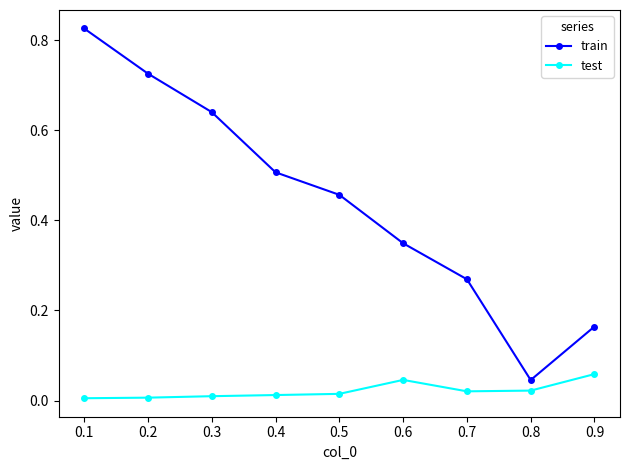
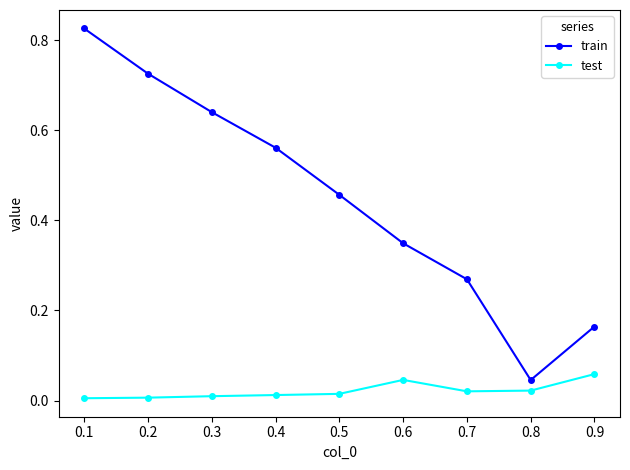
train, 0.4: 0.51 -> 0.56
